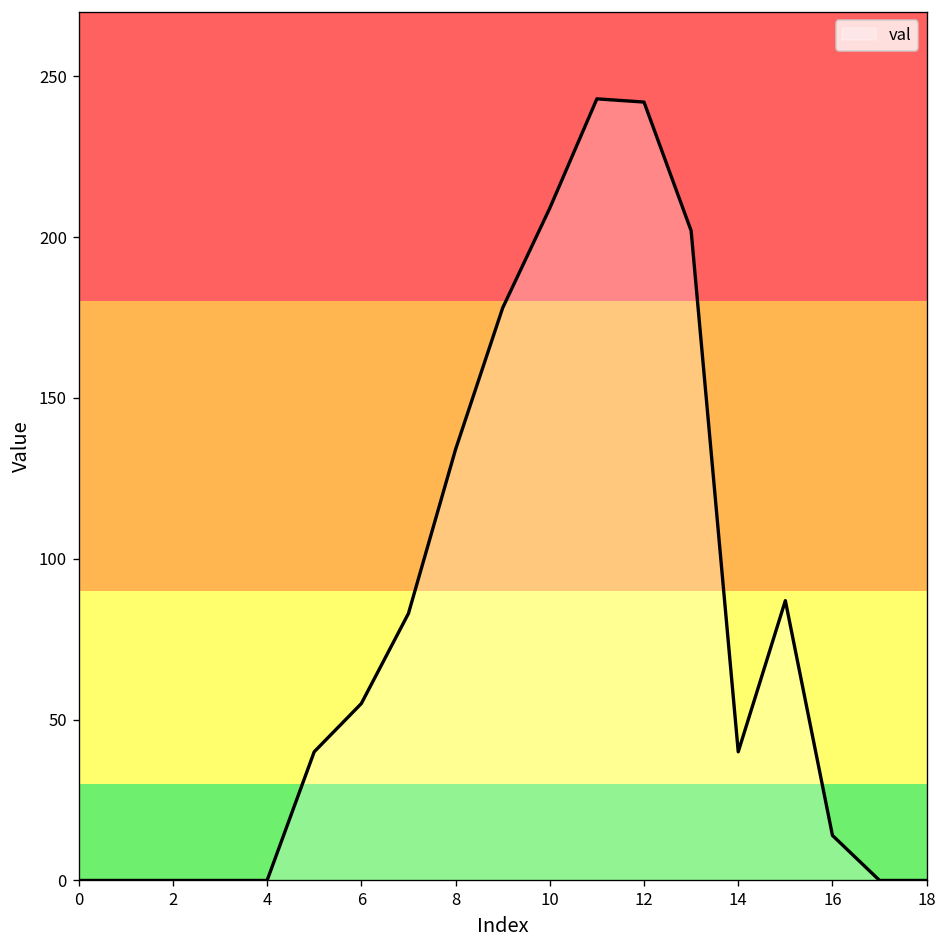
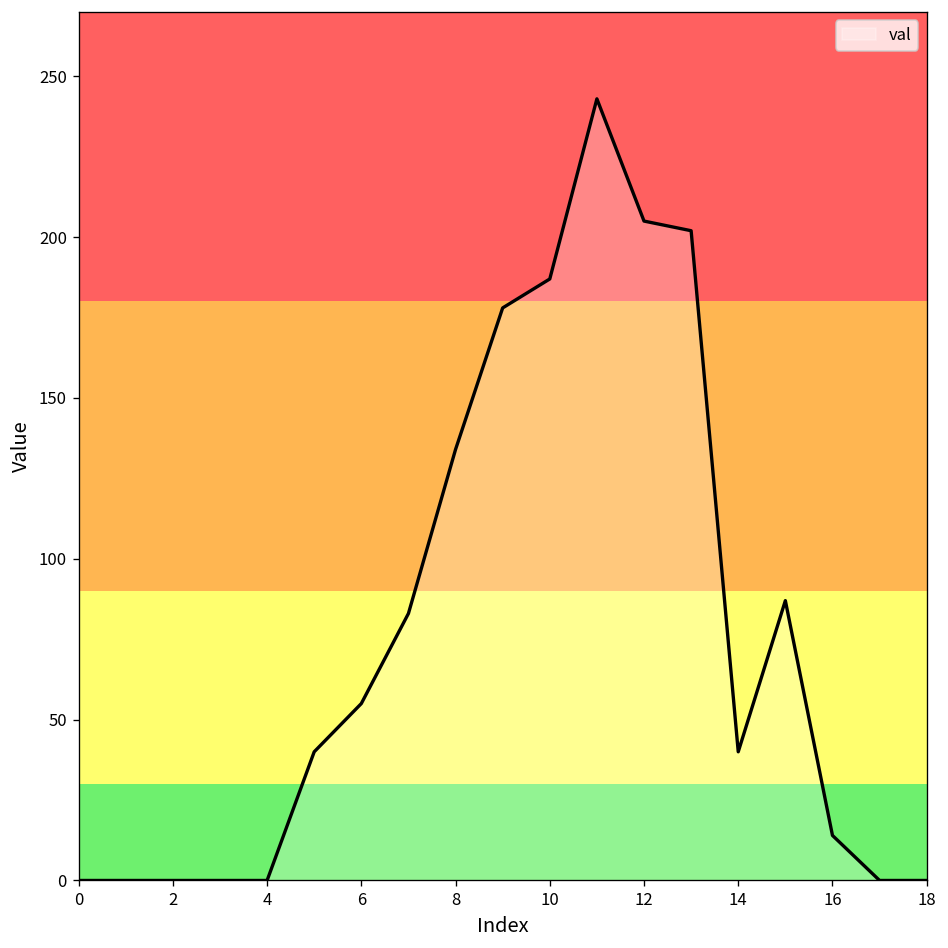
10: 209 -> 187
12: 242 -> 205
